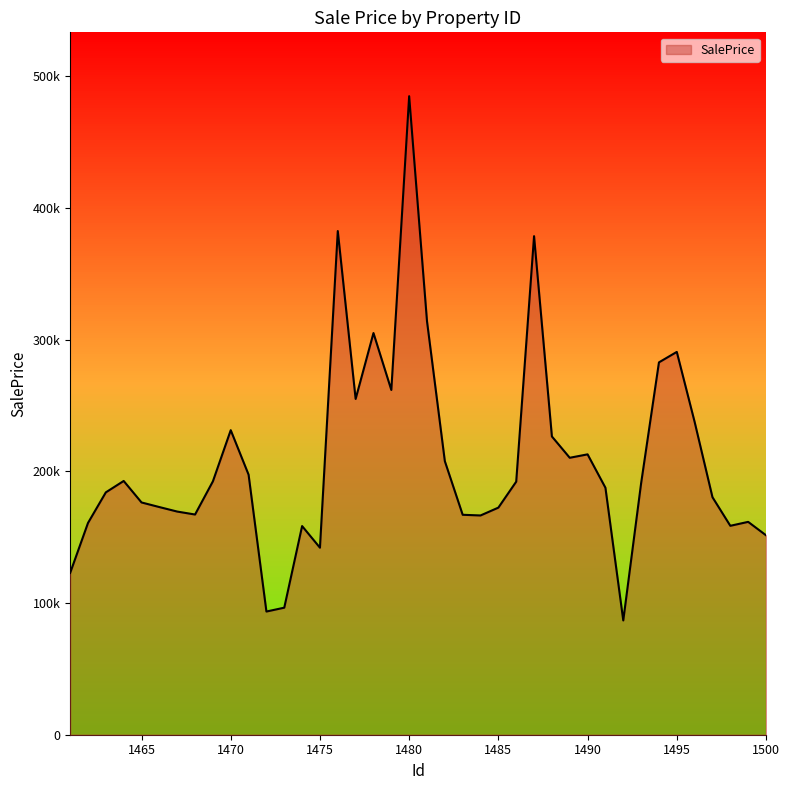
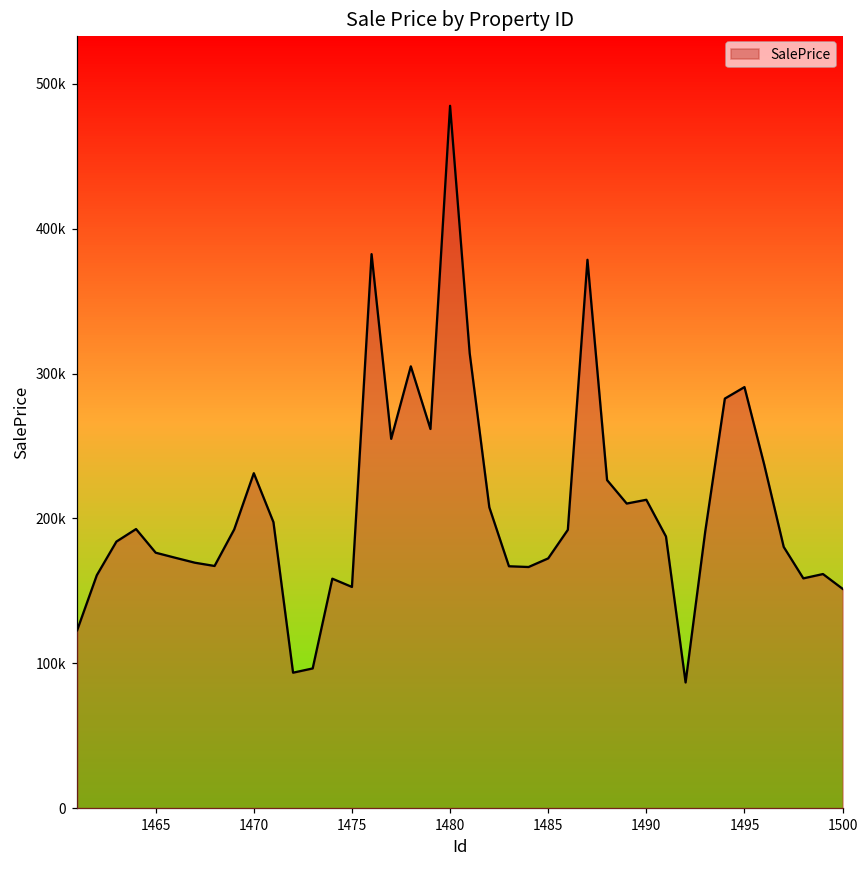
1475: 142000 -> 153000
